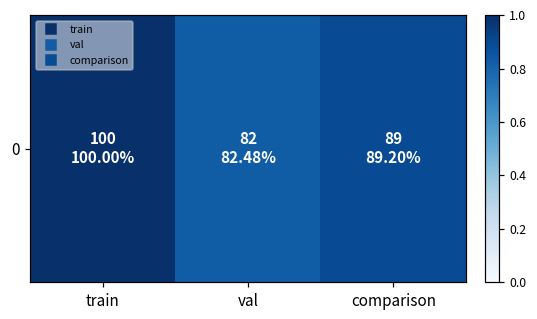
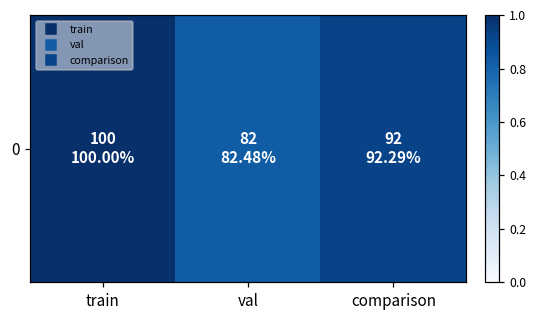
0, comparison: 89 89.20% -> 92 92.29%
